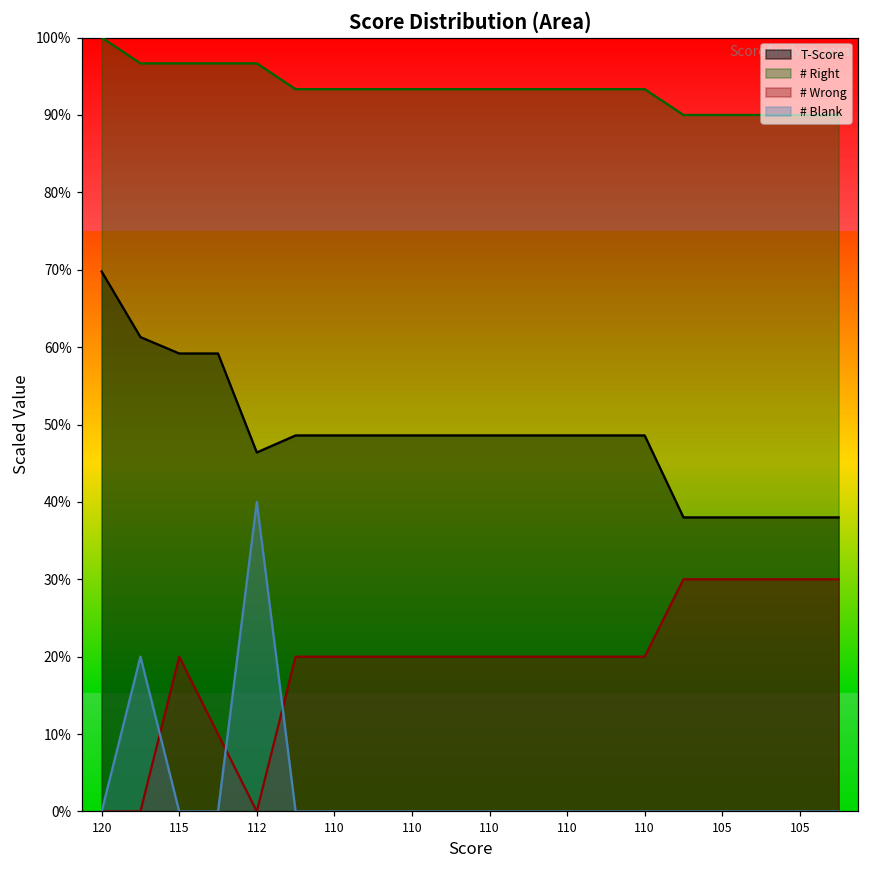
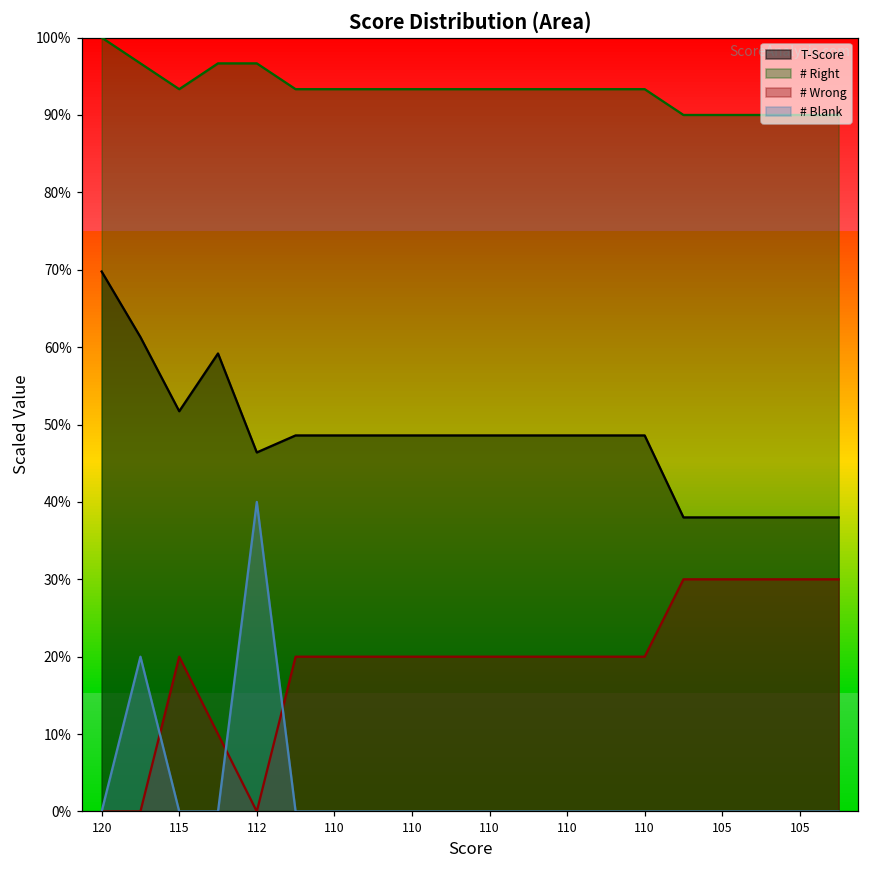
T-Score, 115: 59% -> 52%
# Right, 115: 97% -> 93%
